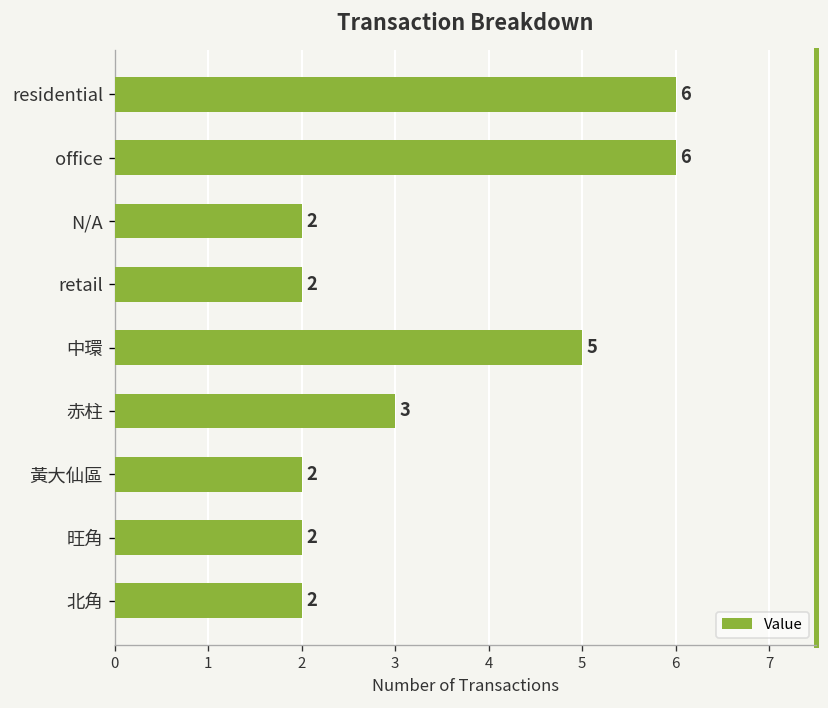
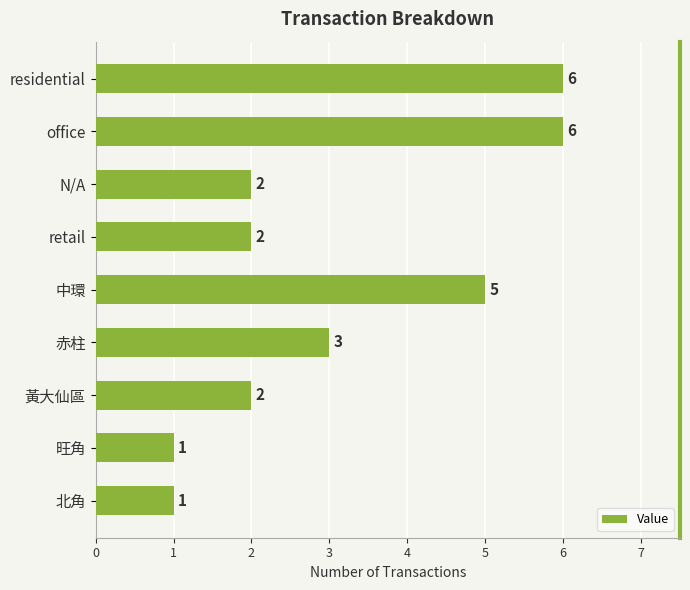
旺角: 2 -> 1
北角: 2 -> 1
